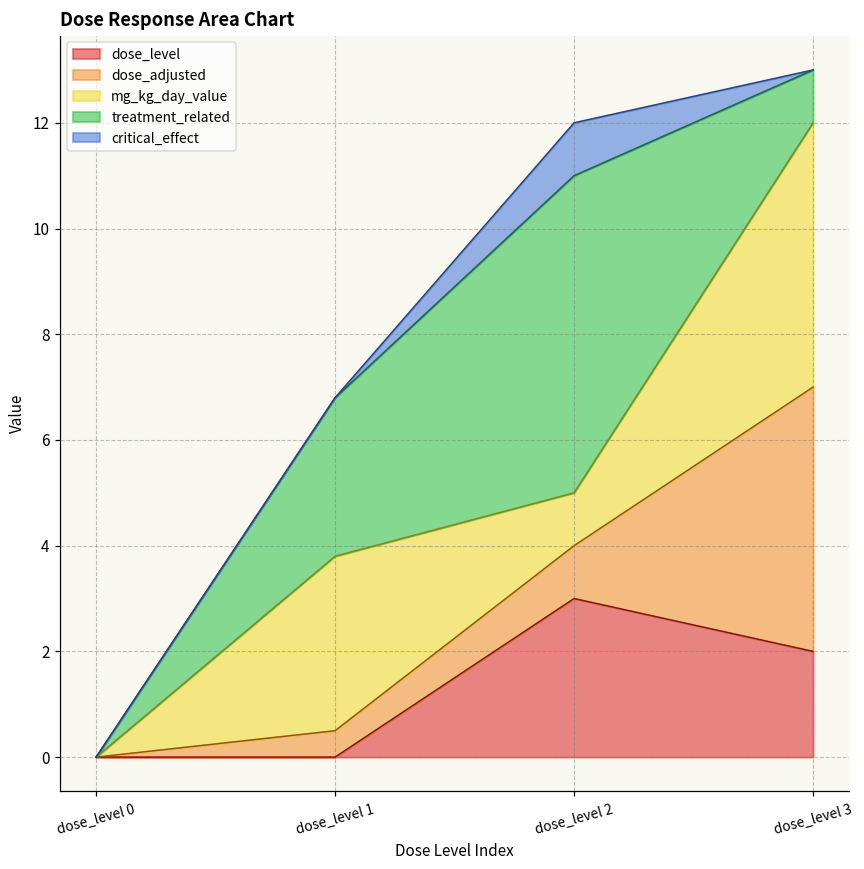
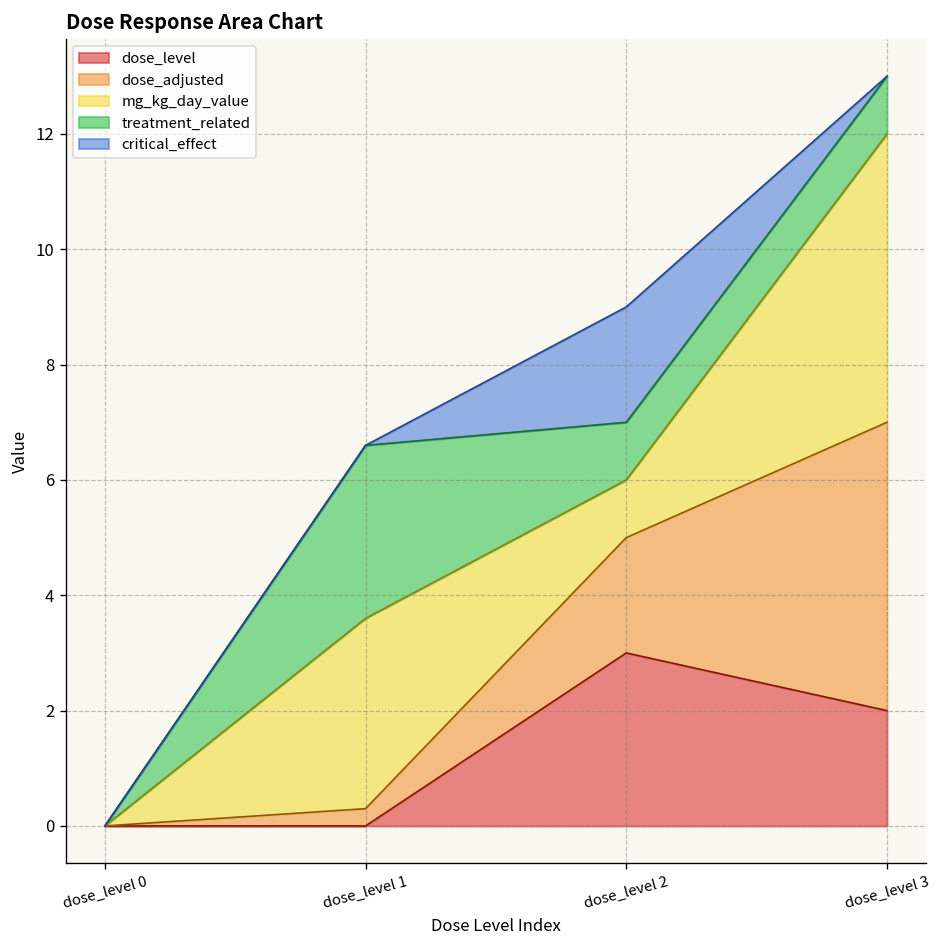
dose_adjusted, dose_level 1: 0.5 -> 0.3
dose_adjusted, dose_level 2: 1 -> 2
treatment_related, dose_level 2: 6 -> 1
critical_effect, dose_level 2: 1 -> 2
